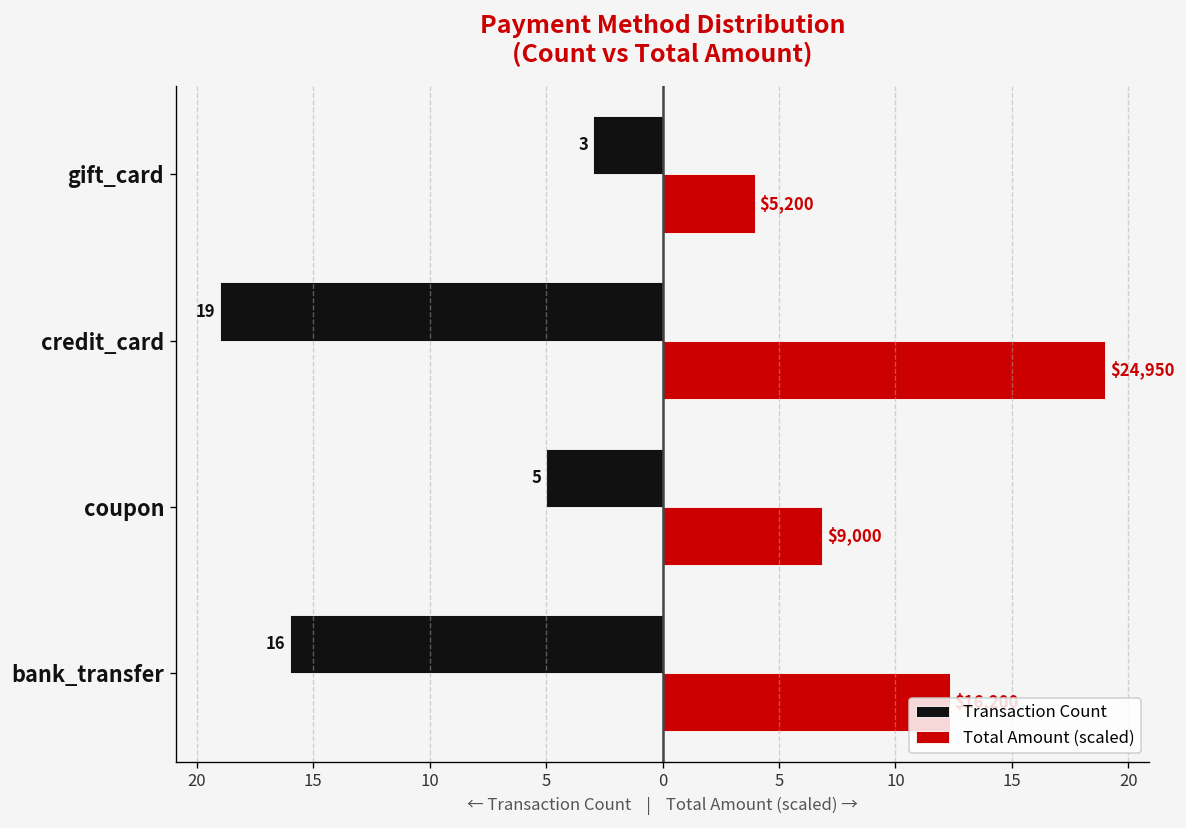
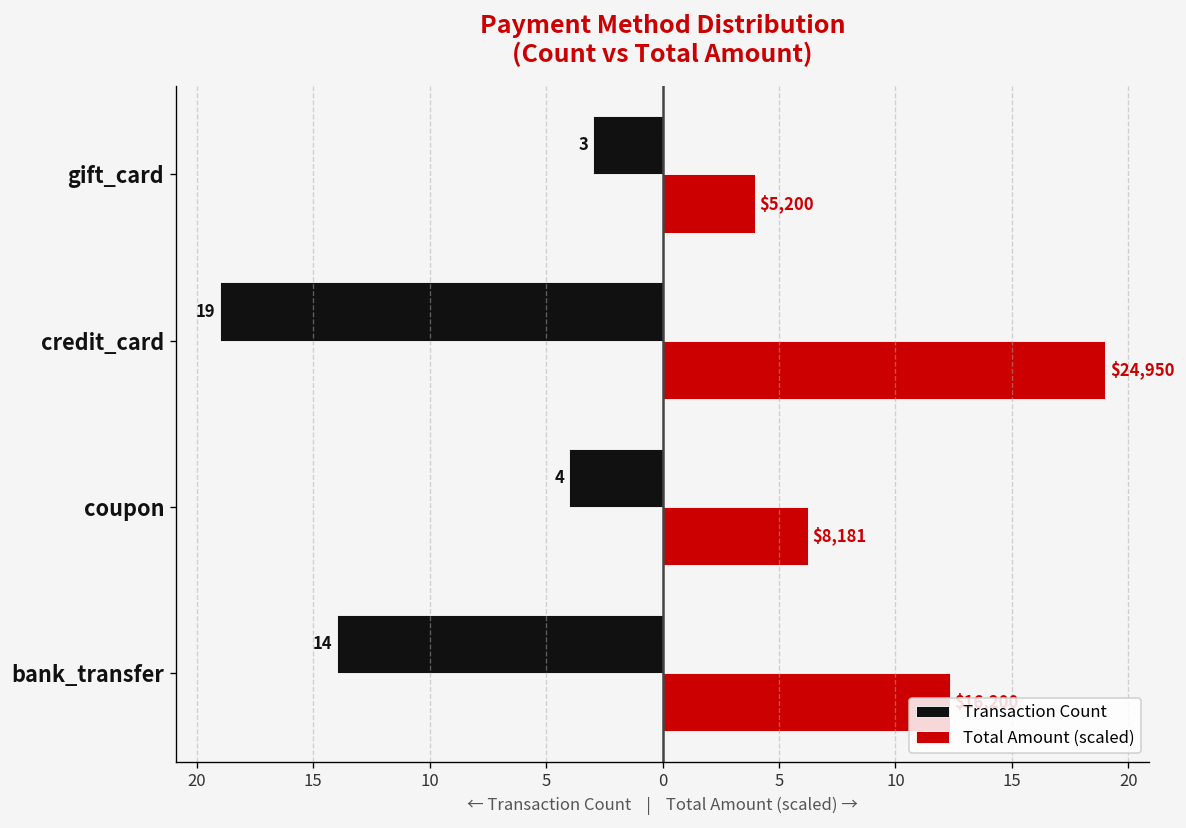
Transaction Count, coupon: 5 -> 4
Total Amount (scaled), coupon: $9,000 -> $8,181
Transaction Count, bank_transfer: 16 -> 14
